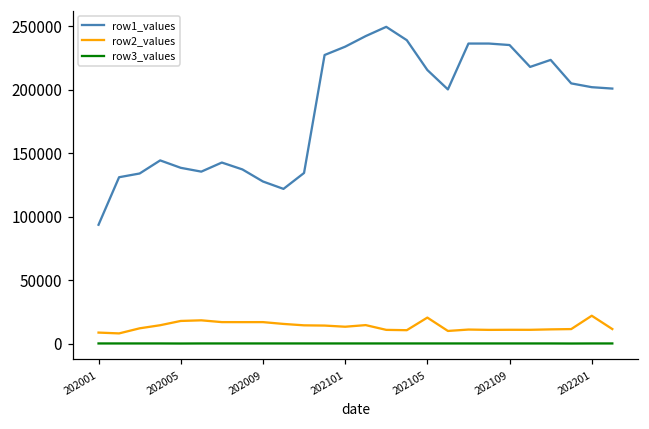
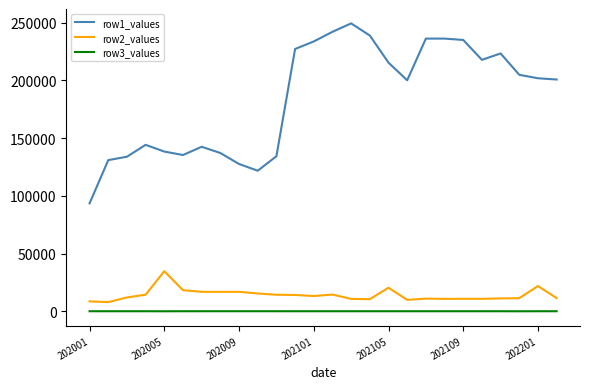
row2_values, 202005: 18000 -> 35000
